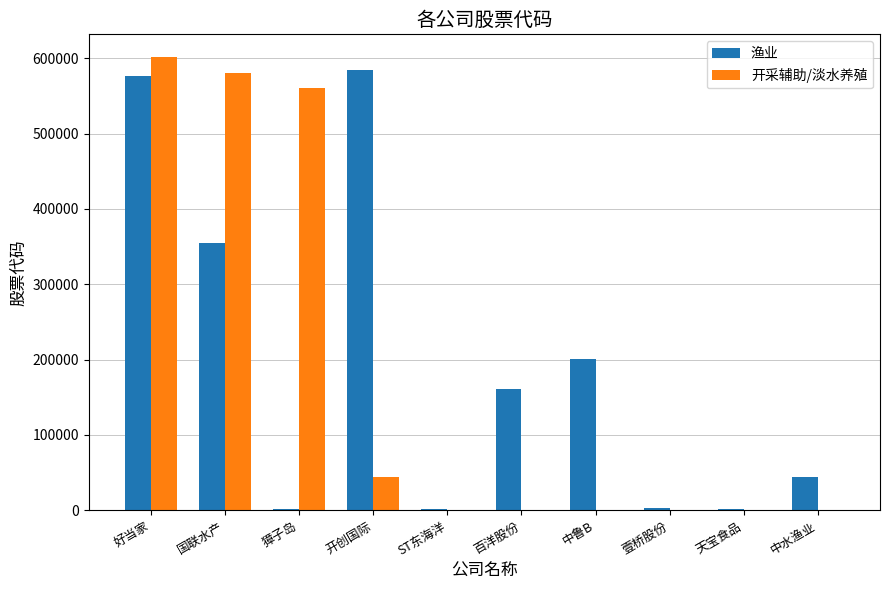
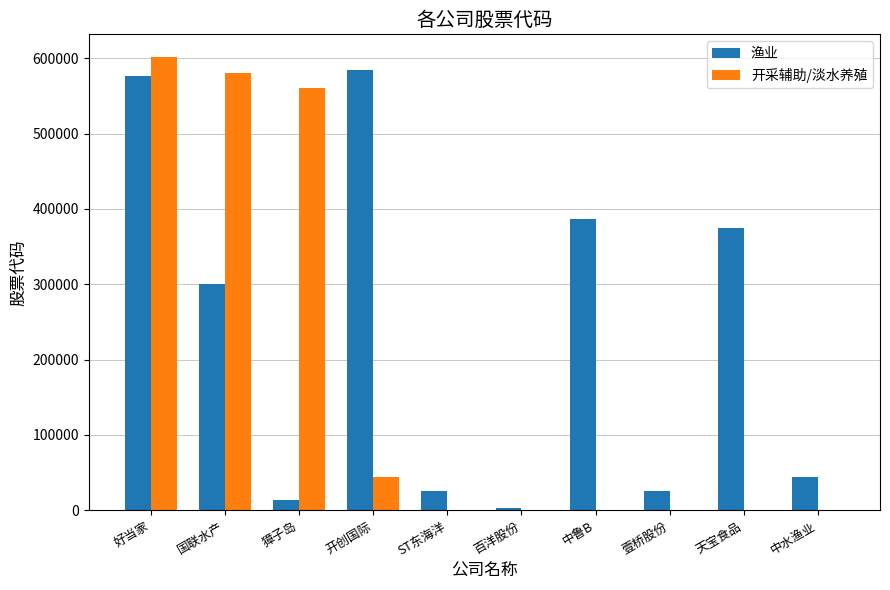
渔业, 国联水产: 350000 -> 300000
渔业, 獐子岛: 0 -> 10000
渔业, ST东海洋: 0 -> 30000
渔业, 百洋股份: 160000 -> 0
渔业, 中鲁B: 200000 -> 390000
渔业, 壹桥股份: 0 -> 30000
渔业, 天宝食品: 0 -> 370000
